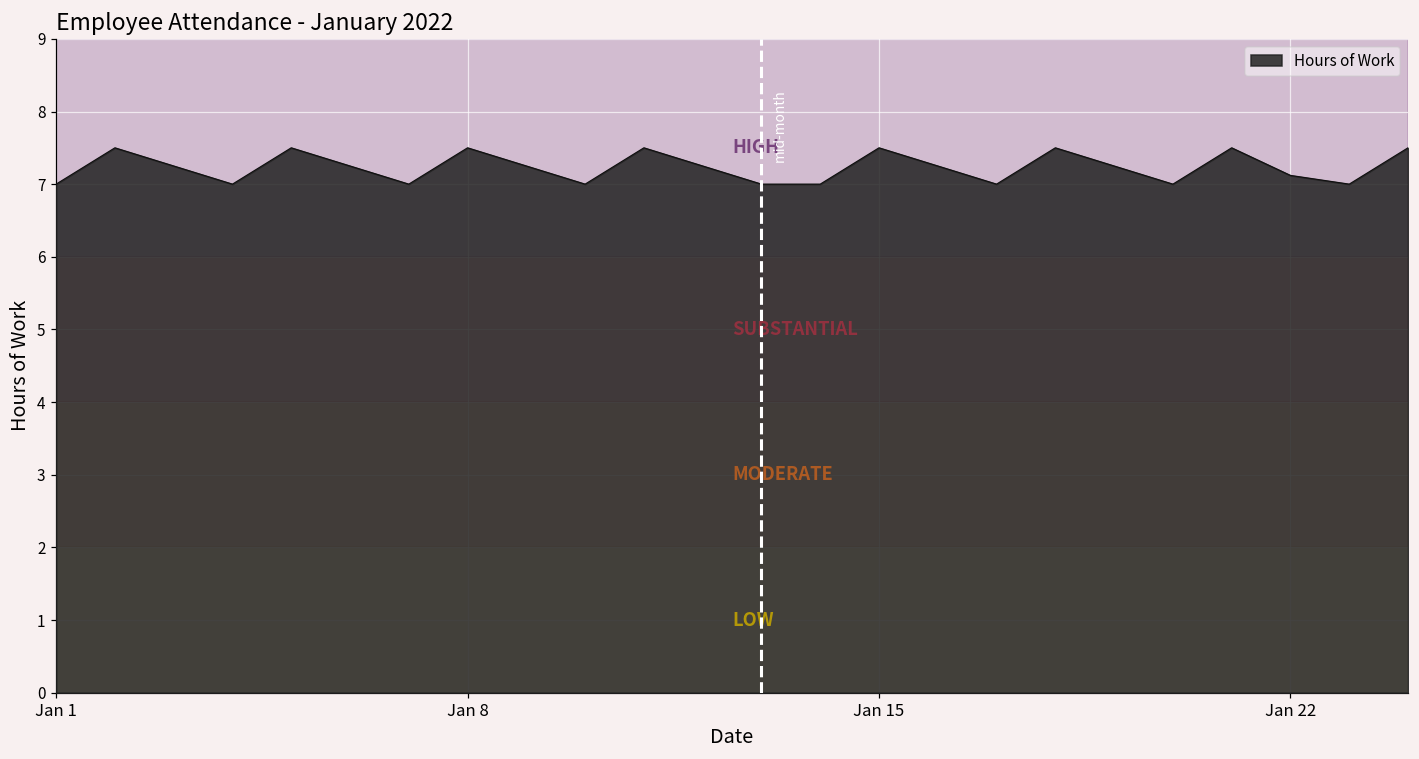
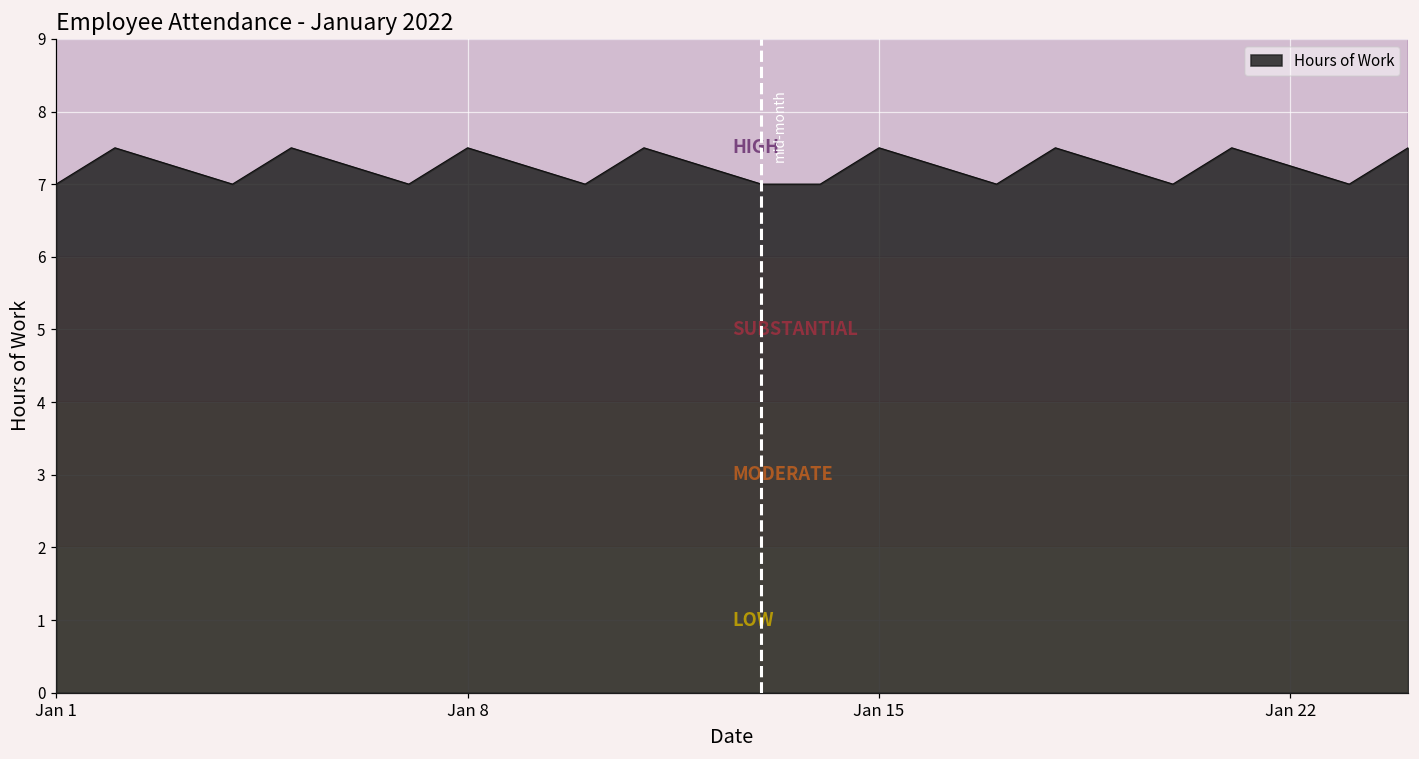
Jan 22: 7.1 -> 7.3
